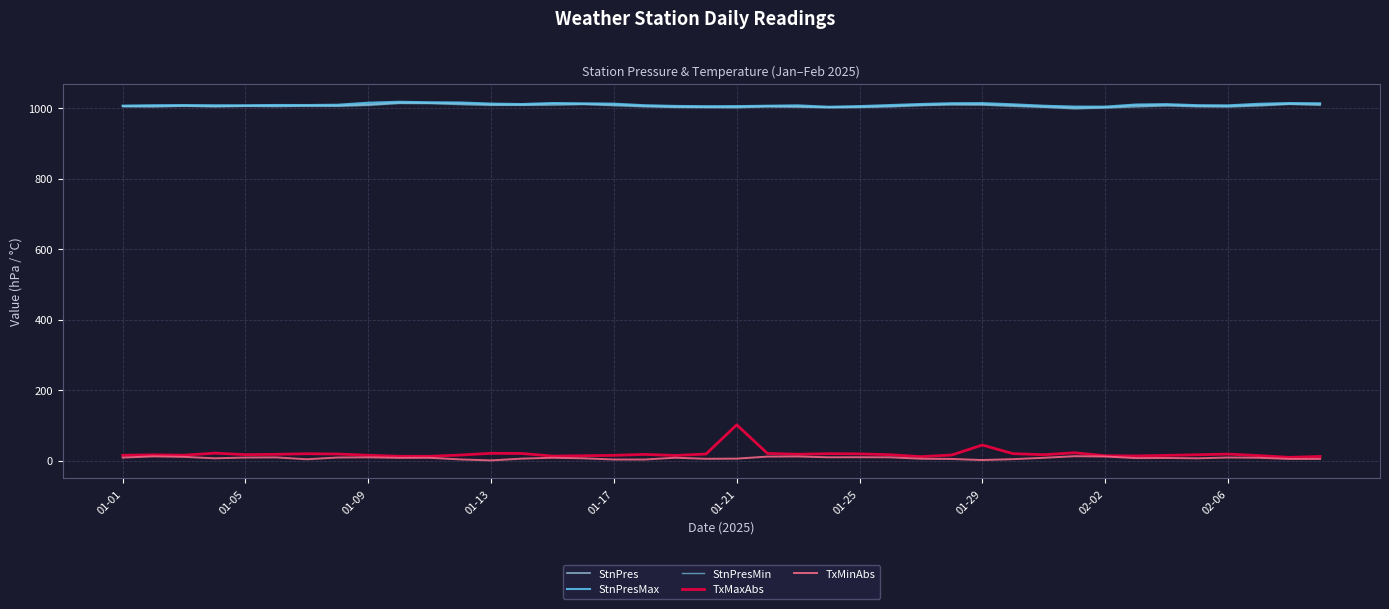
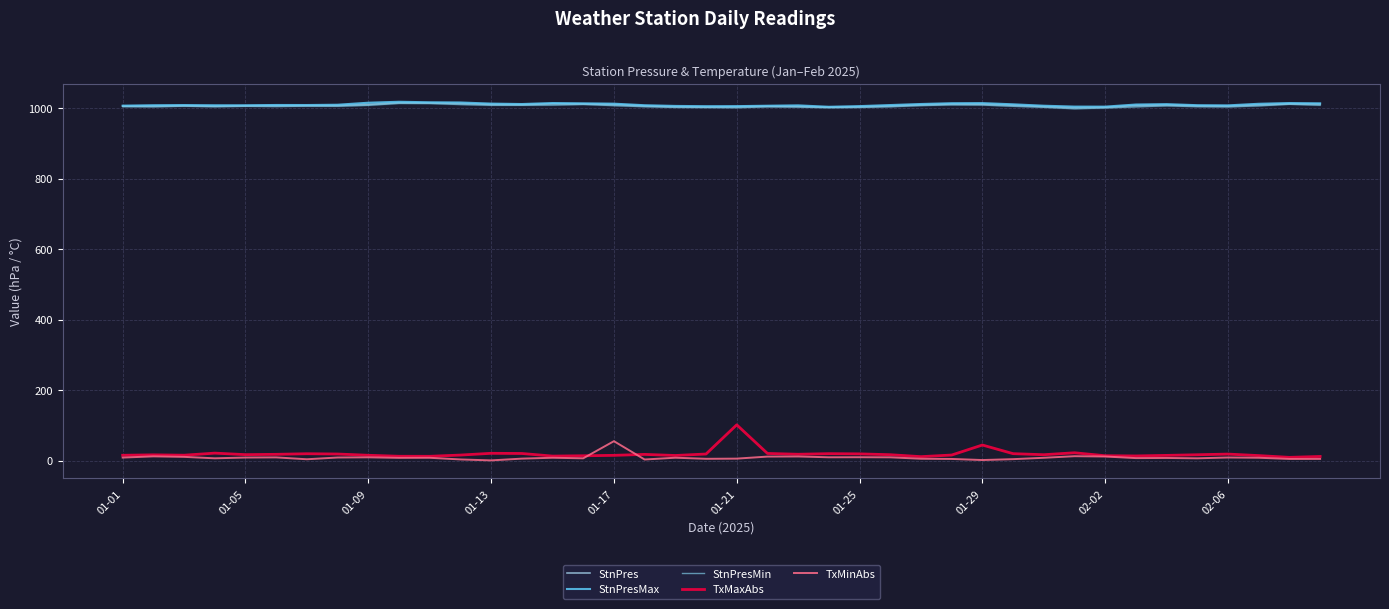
TxMinAbs, 01-17: 0 -> 60
